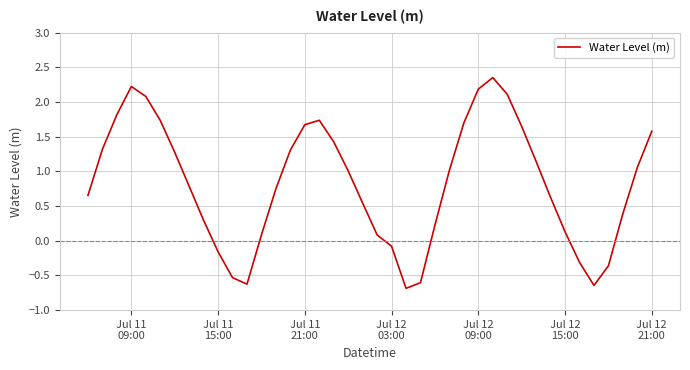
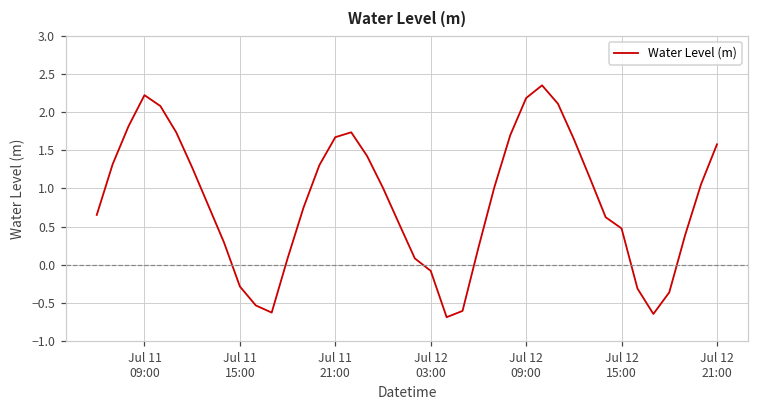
Jul 11 15:00: -0.2 -> -0.3
Jul 12 15:00: 0.1 -> 0.5
